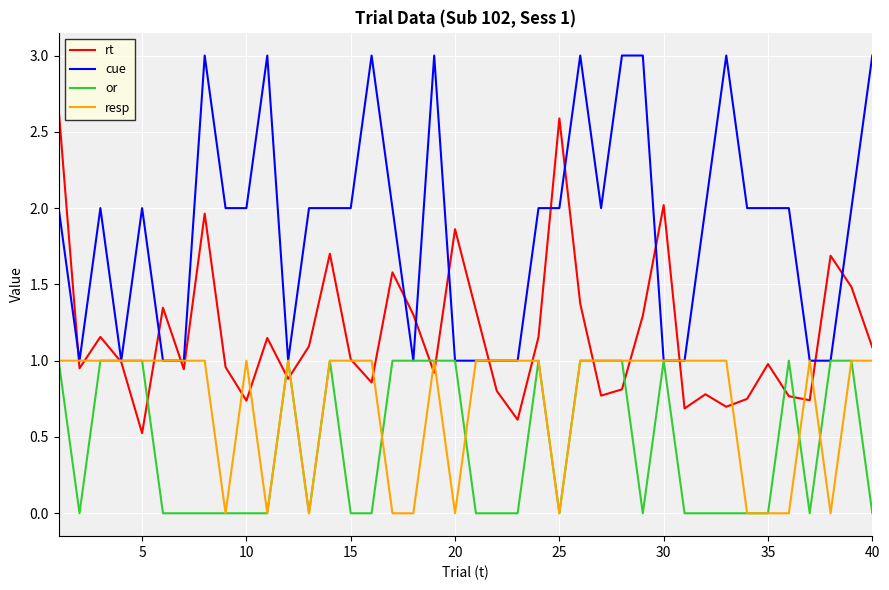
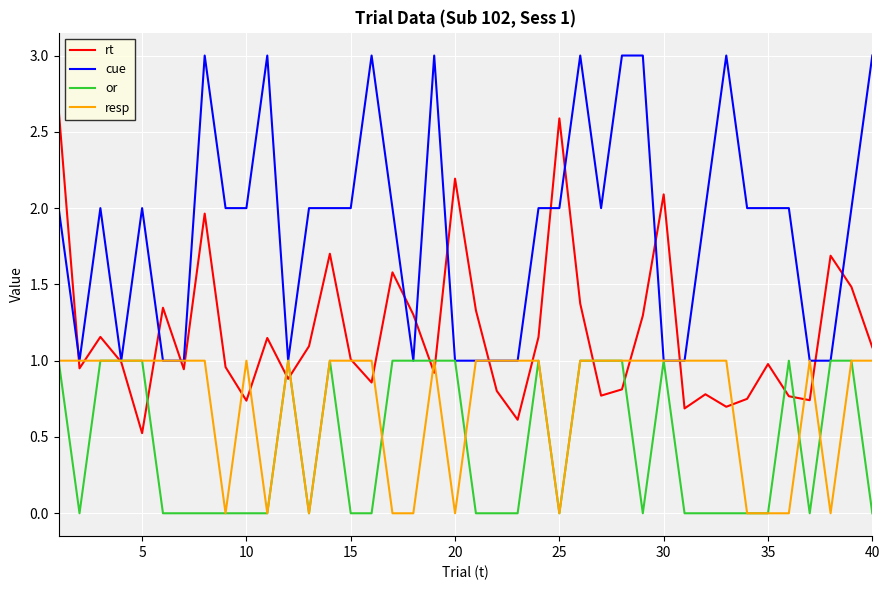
rt, 20: 1.86 -> 2.19
rt, 30: 2.02 -> 2.09
